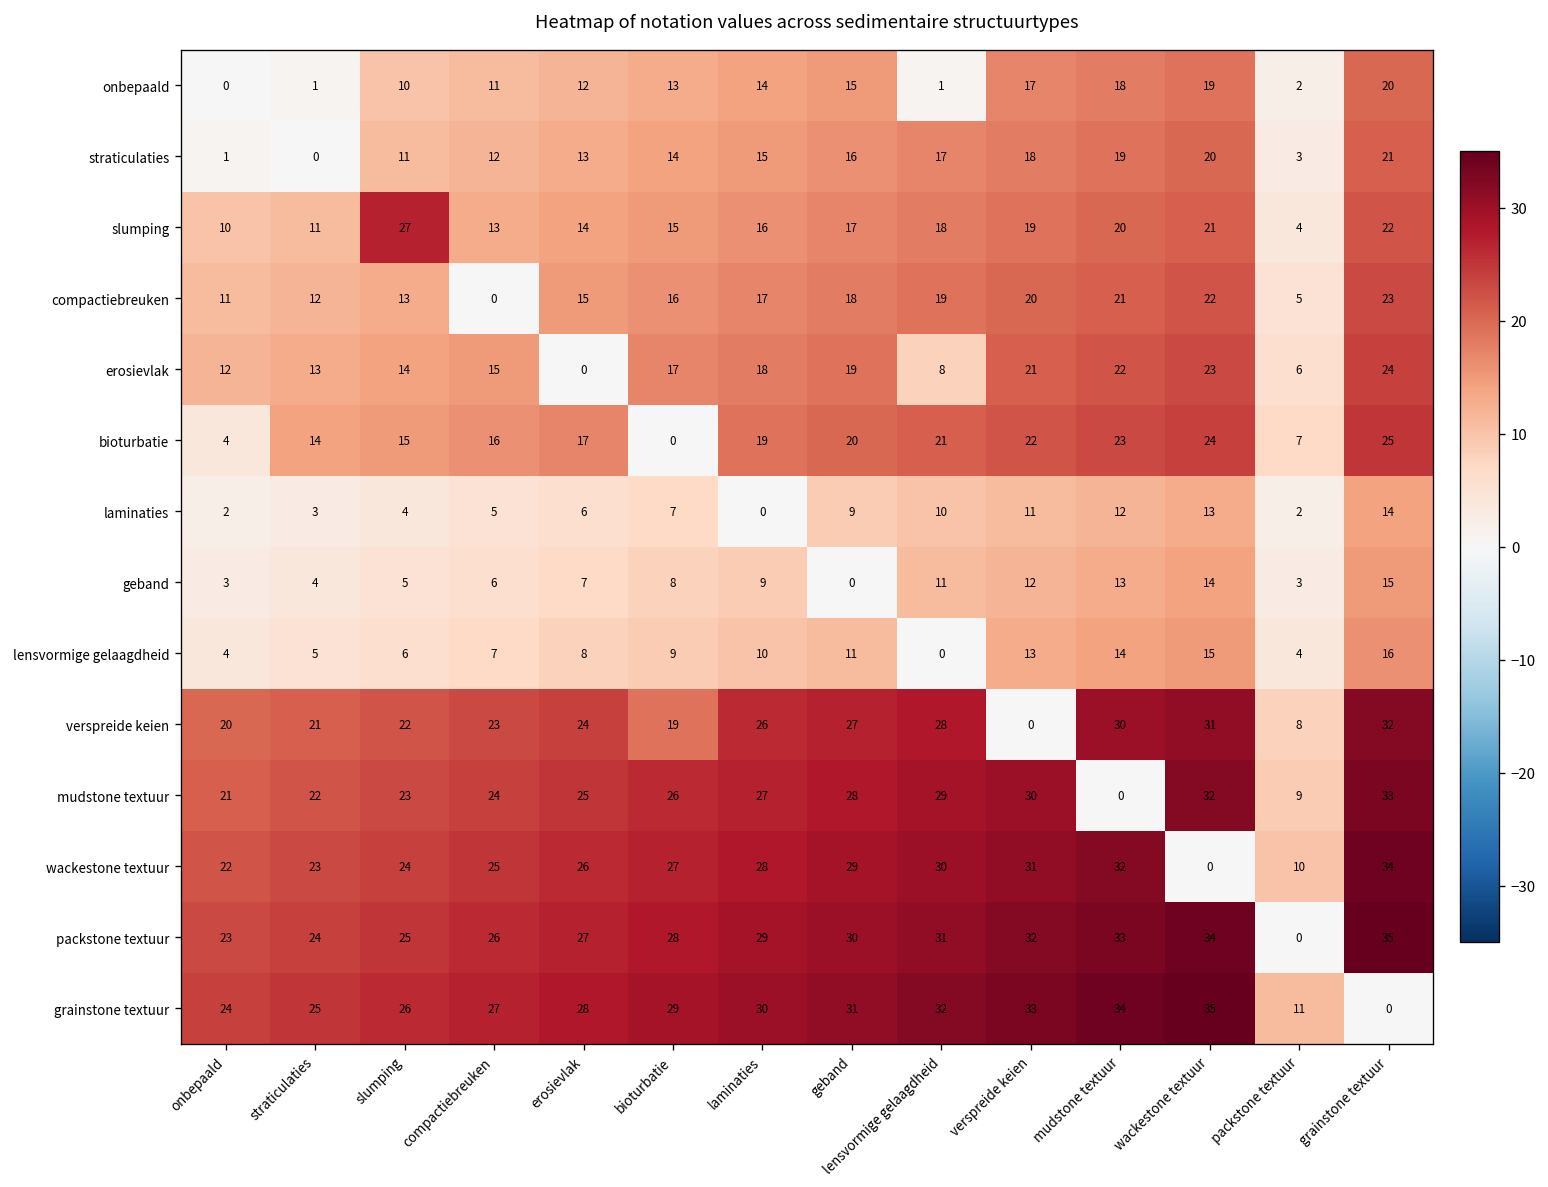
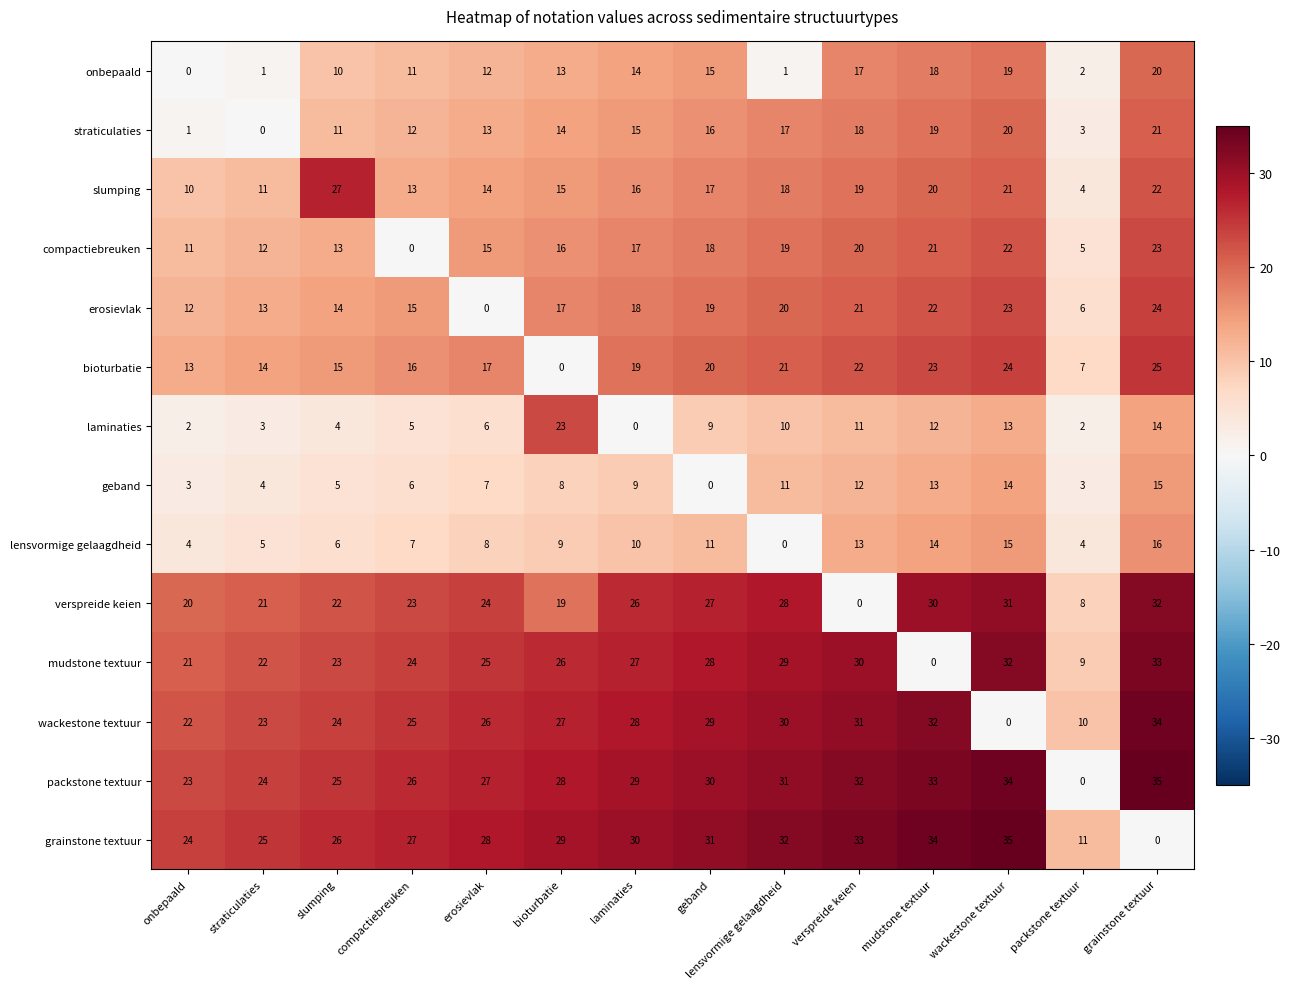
erosievlak, lensvormige gelaagdheid: 8 -> 20
bioturbatie, onbepaald: 4 -> 13
laminaties, bioturbatie: 7 -> 23
